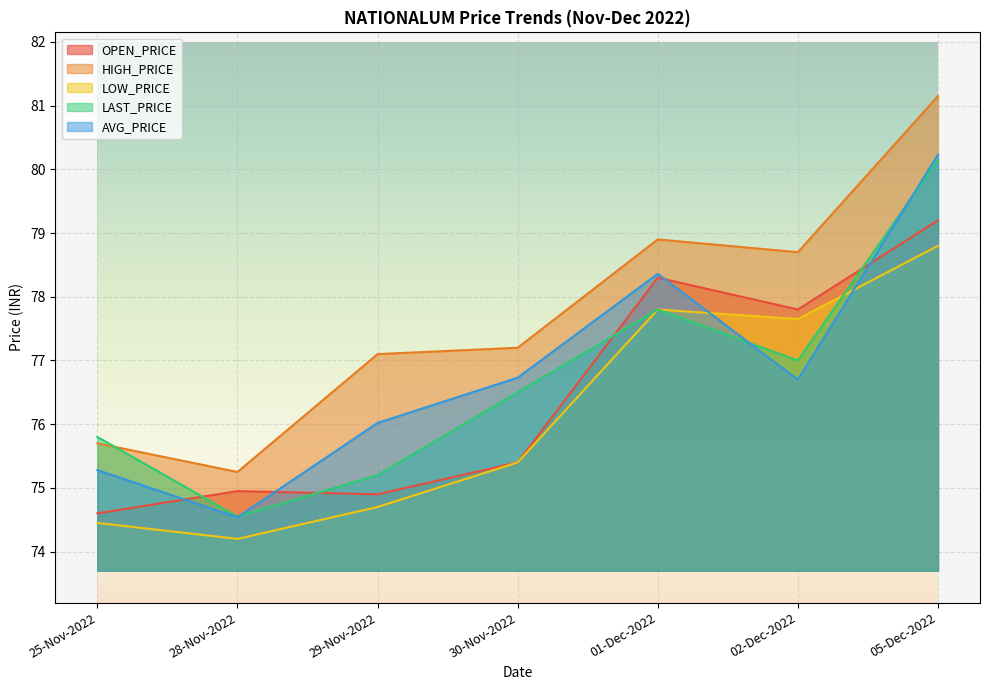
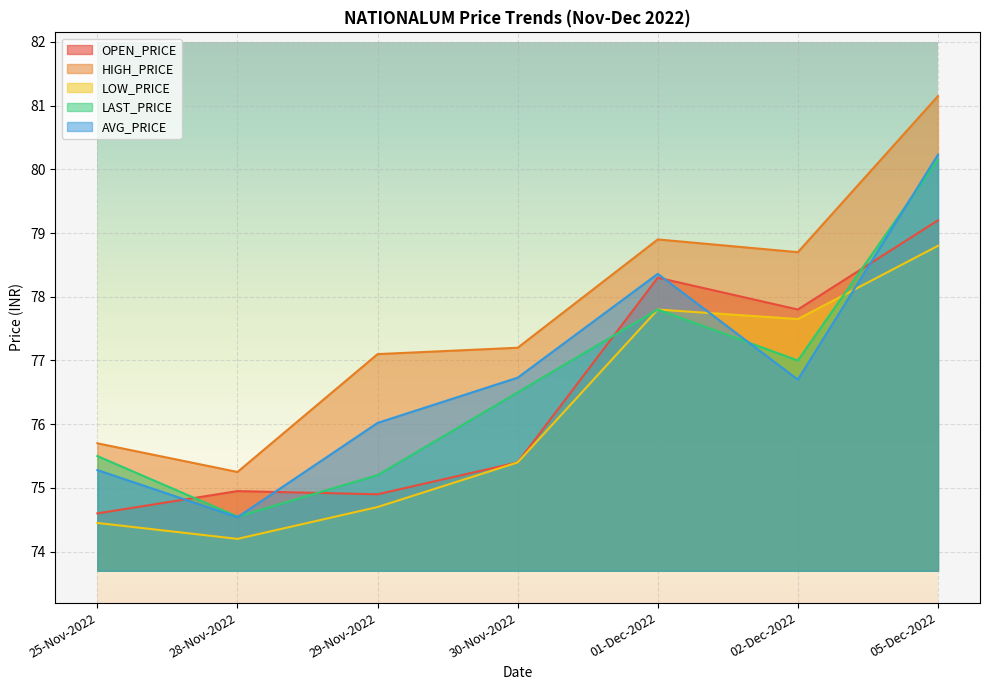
LAST_PRICE, 25-Nov-2022: 75.8 -> 75.5
